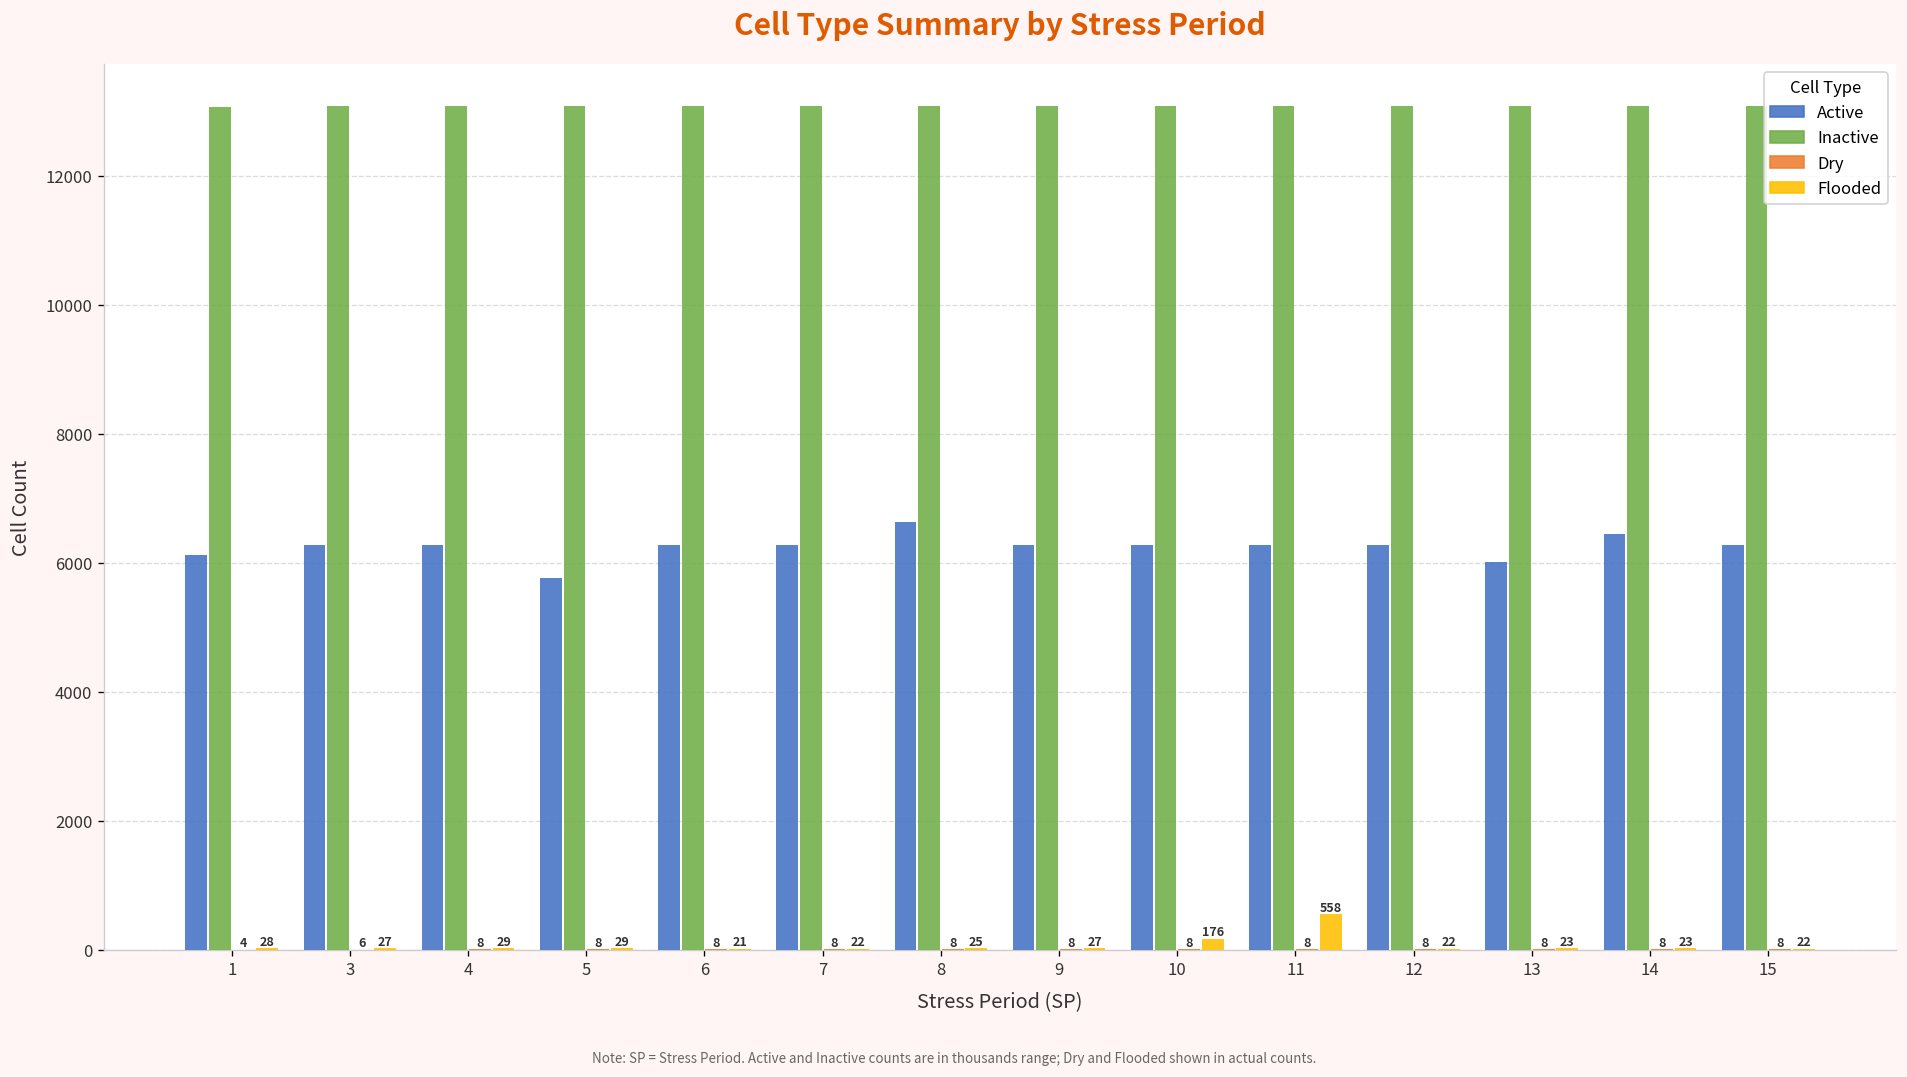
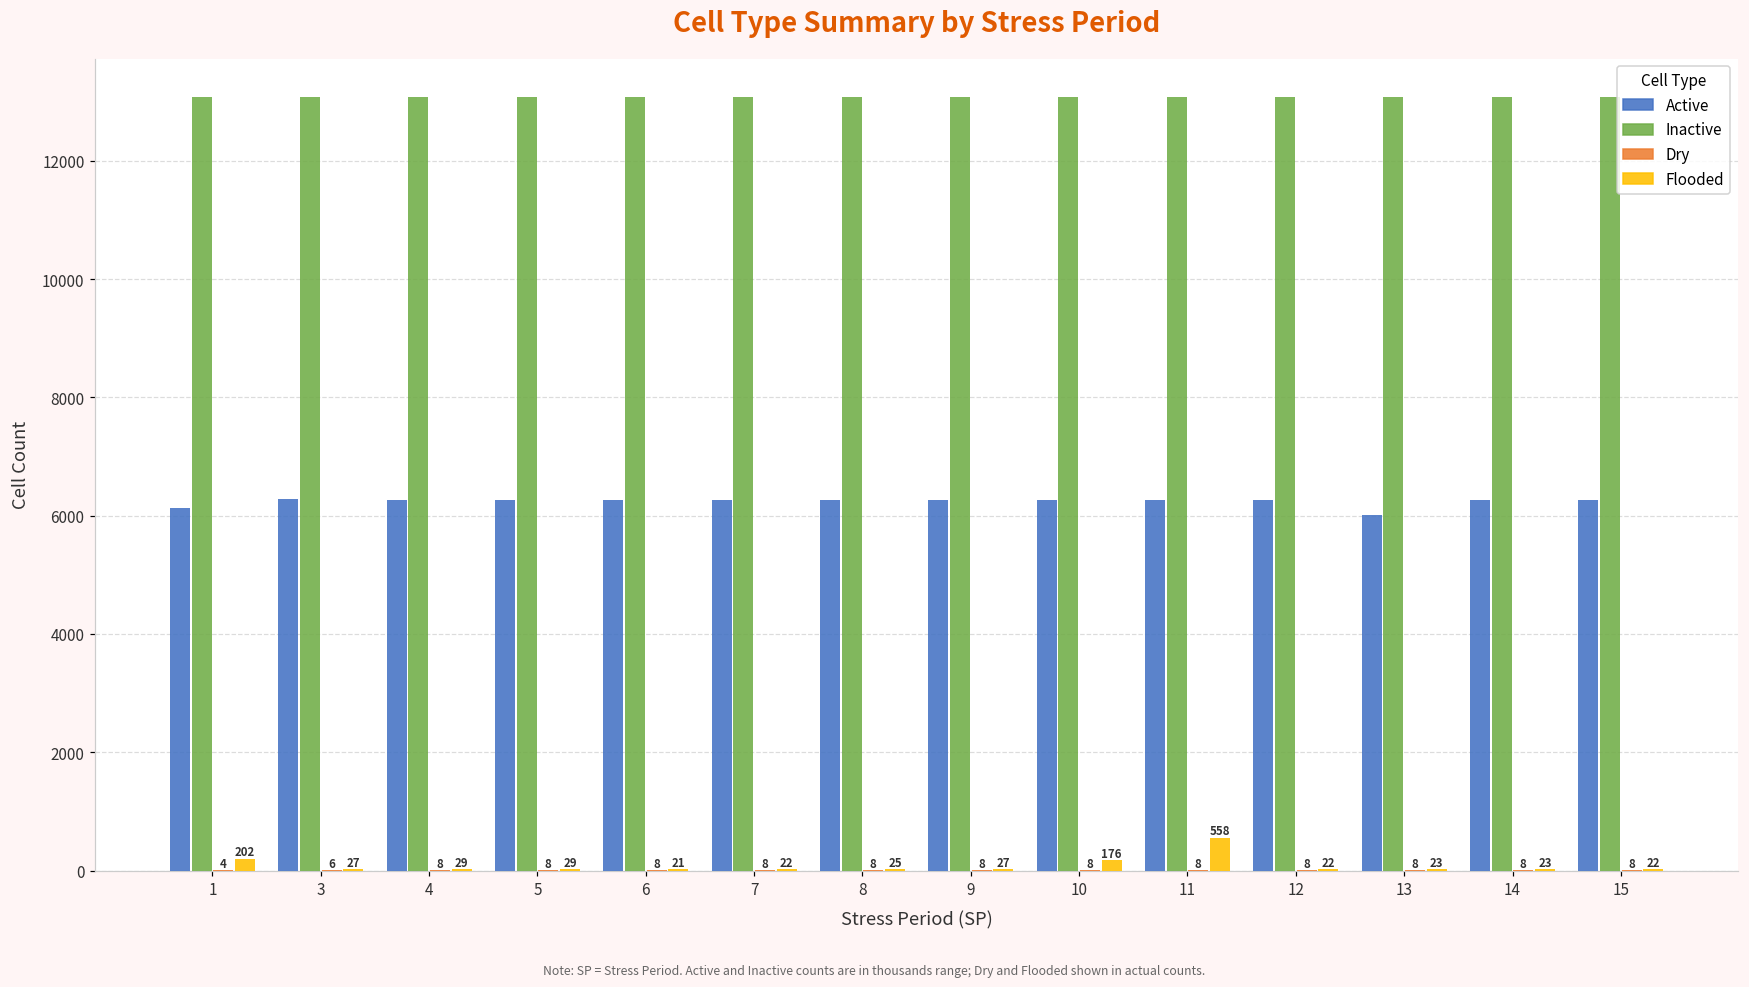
Flooded, 1: 28 -> 202
Active, 5: 5800 -> 6300
Active, 8: 6600 -> 6300
Active, 14: 6400 -> 6300
